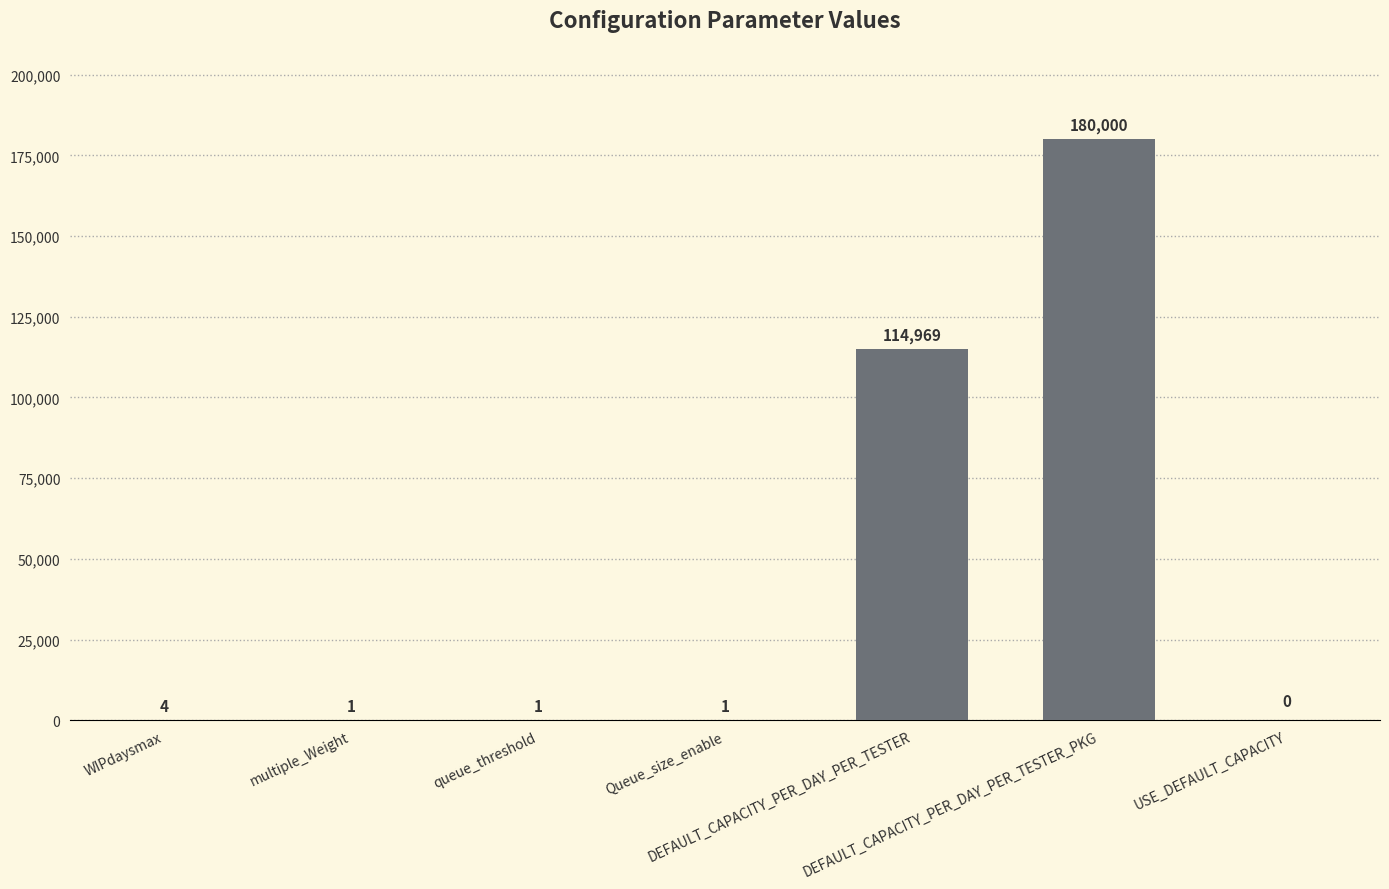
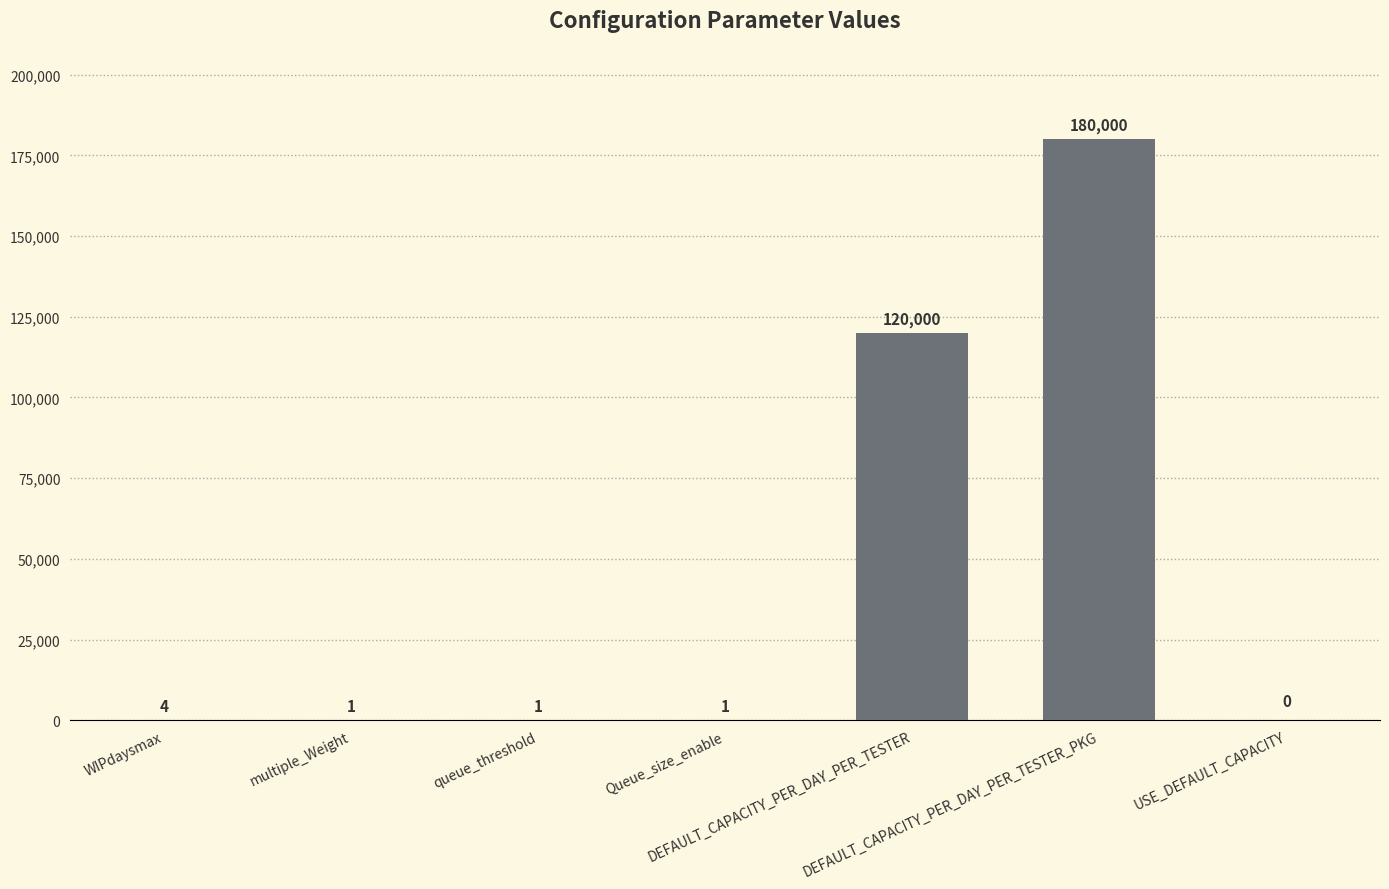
DEFAULT_CAPACITY_PER_DAY_PER_TESTER: 114,969 -> 120,000
